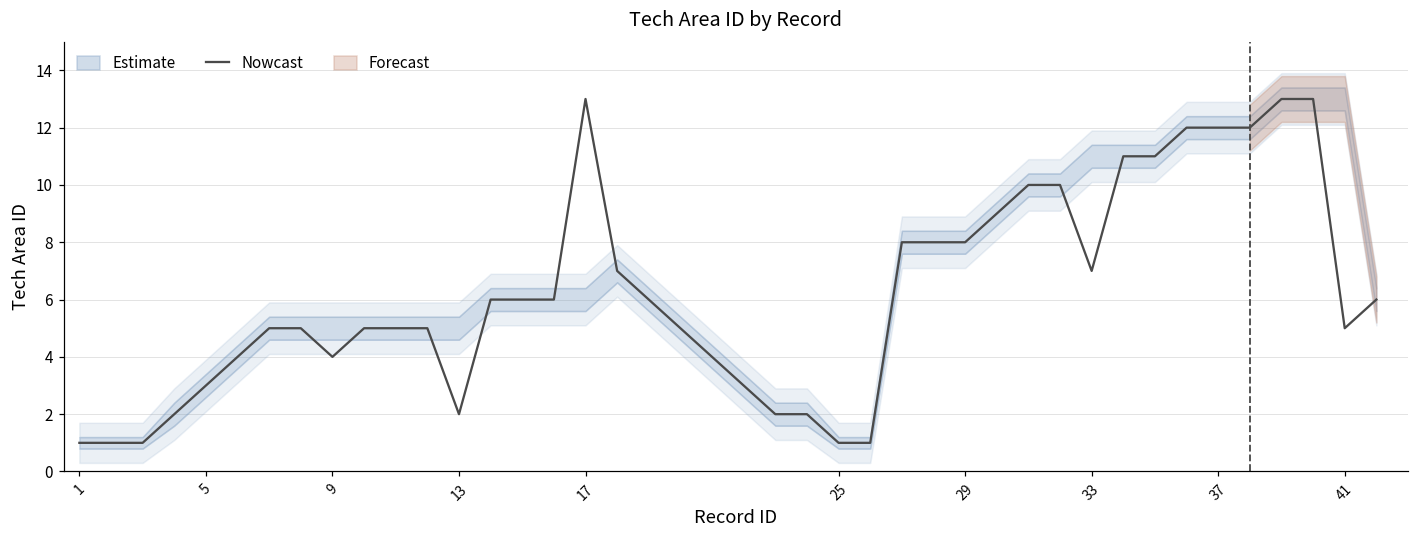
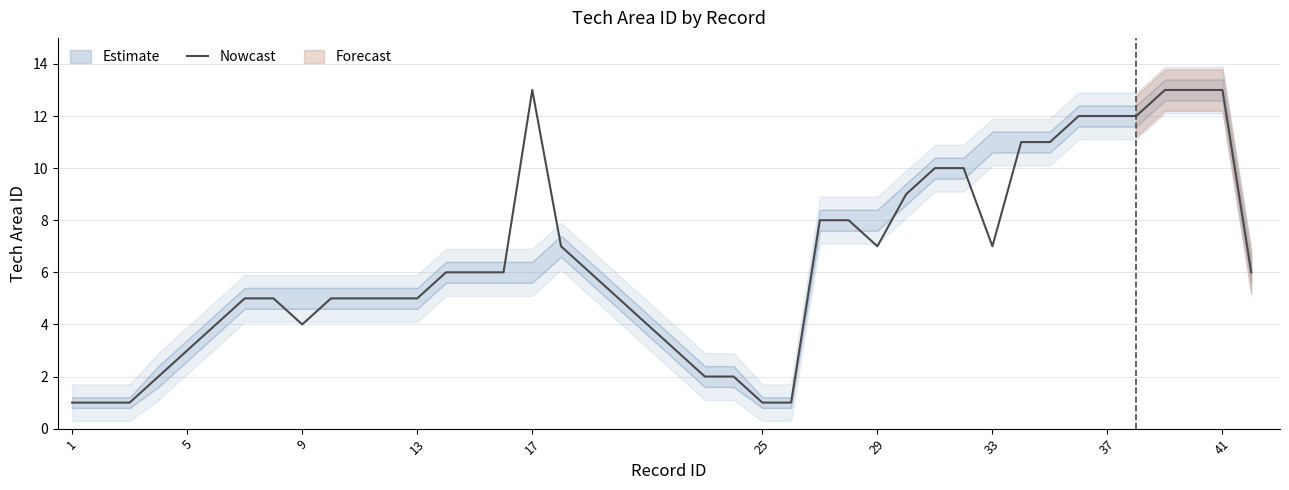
Nowcast, 13: 2 -> 5
Nowcast, 29: 8 -> 7
Nowcast, 41: 5 -> 13
